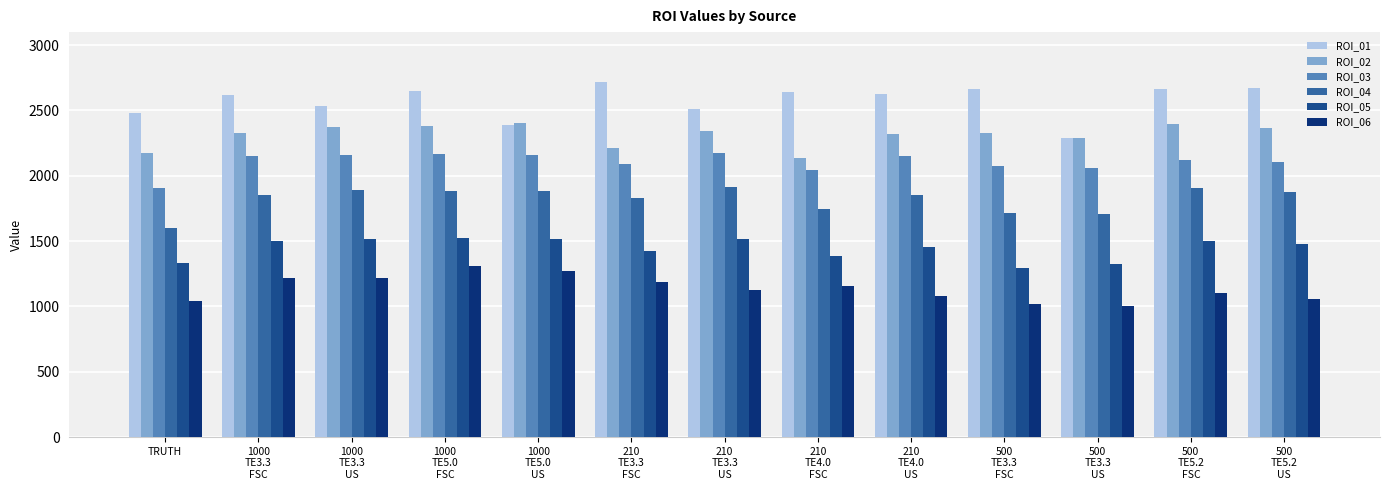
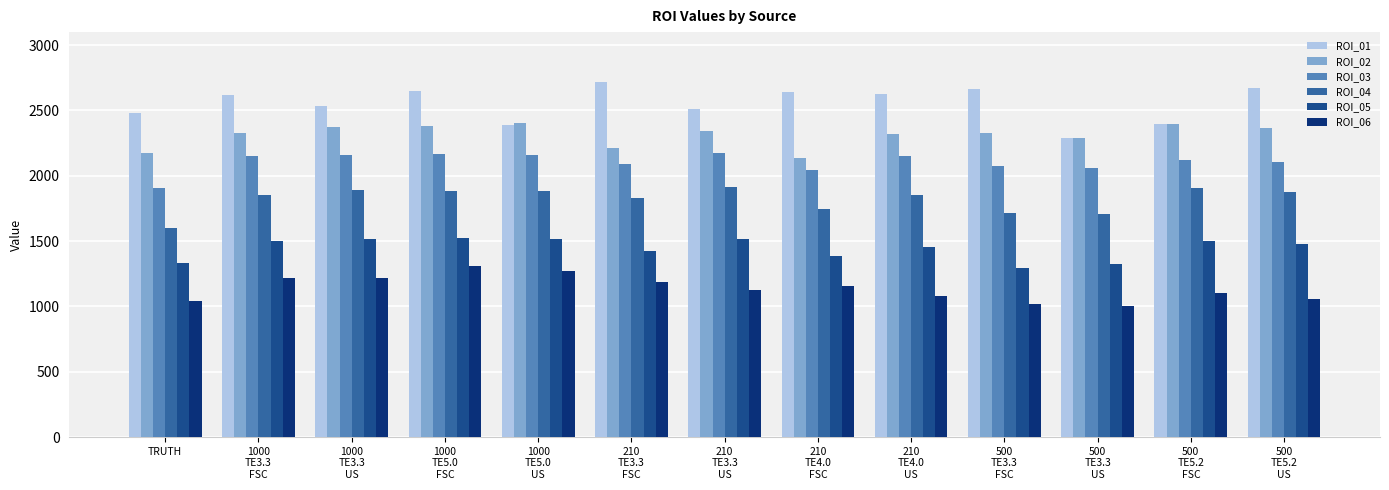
ROI_01, 500 TE5.2 FSC: 2670 -> 2390
